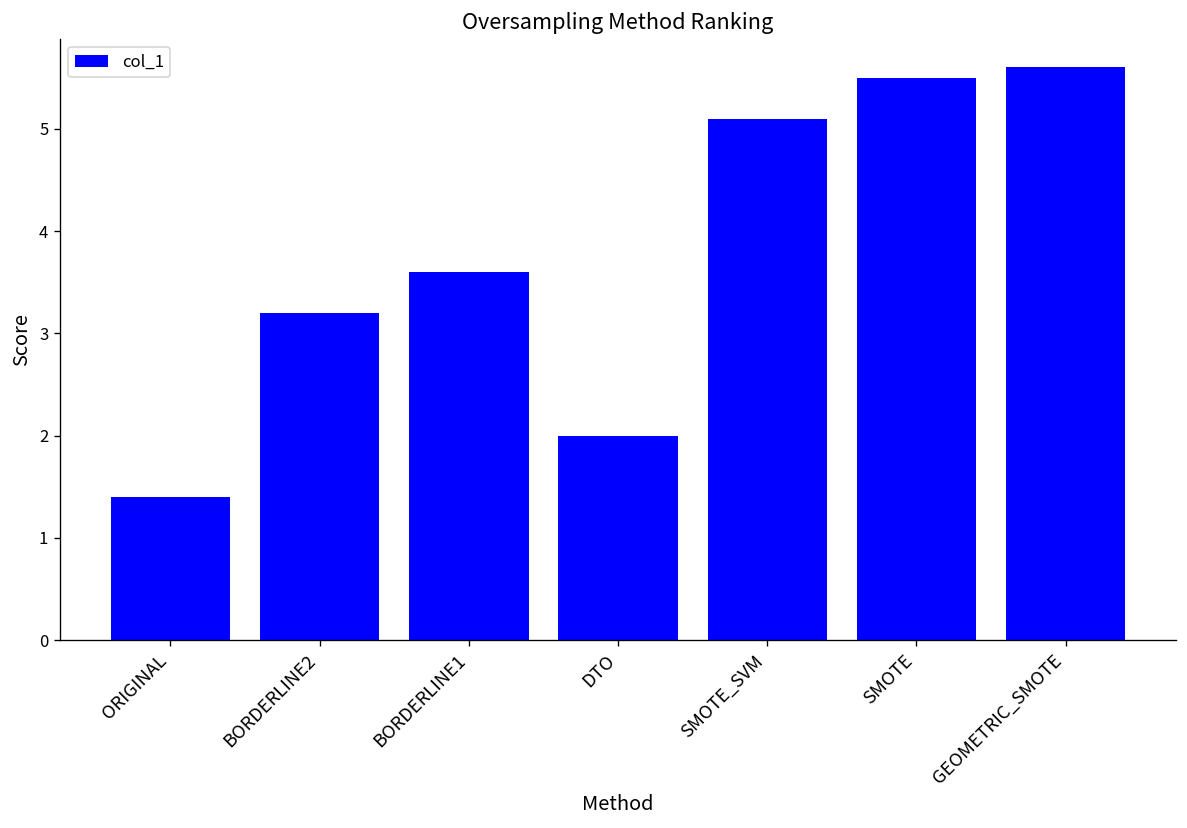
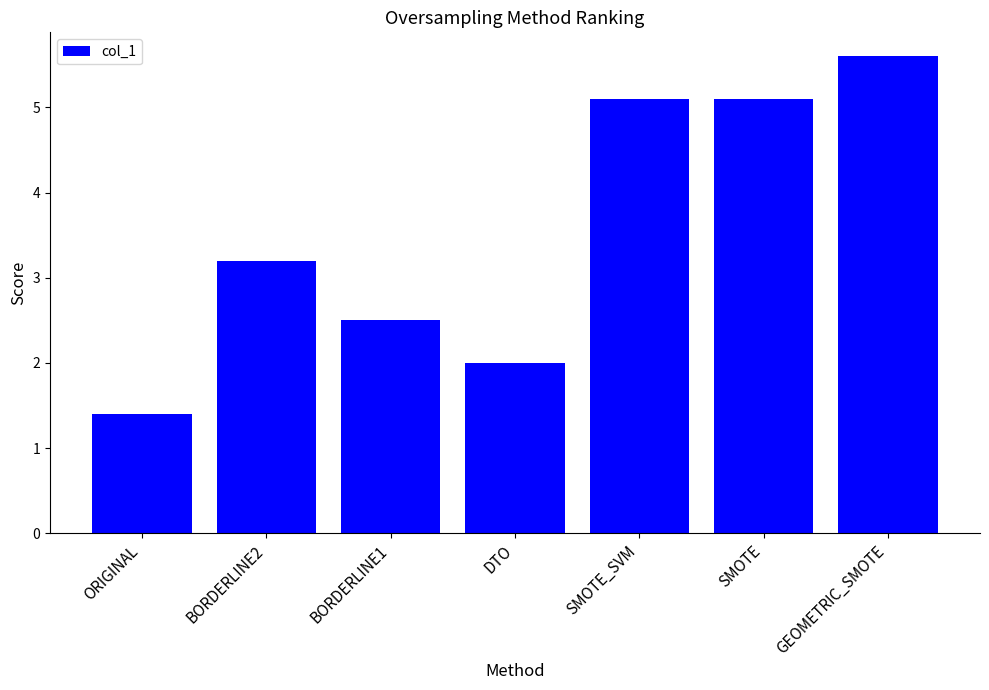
BORDERLINE1: 3.6 -> 2.5
SMOTE: 5.5 -> 5.1
